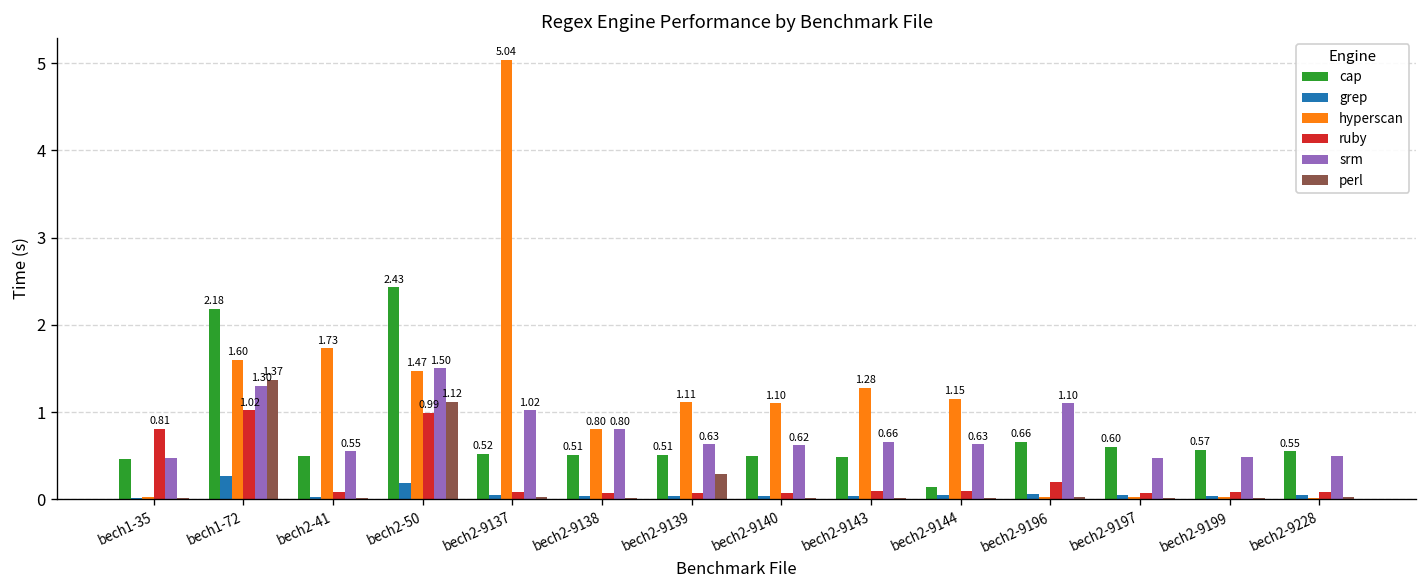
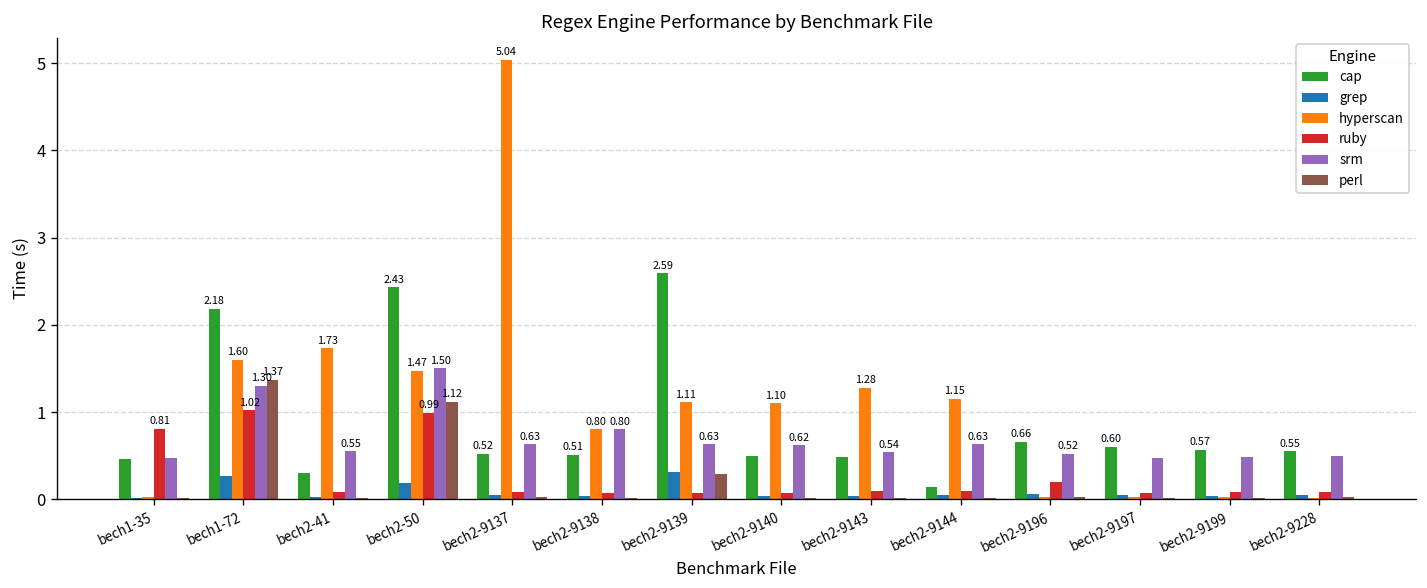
cap, bech2-41: 0.5 -> 0.3
srm, bech2-9137: 1.02 -> 0.63
cap, bech2-9139: 0.51 -> 2.59
grep, bech2-9139: 0.0 -> 0.3
srm, bech2-9143: 0.66 -> 0.54
srm, bech2-9196: 1.10 -> 0.52
